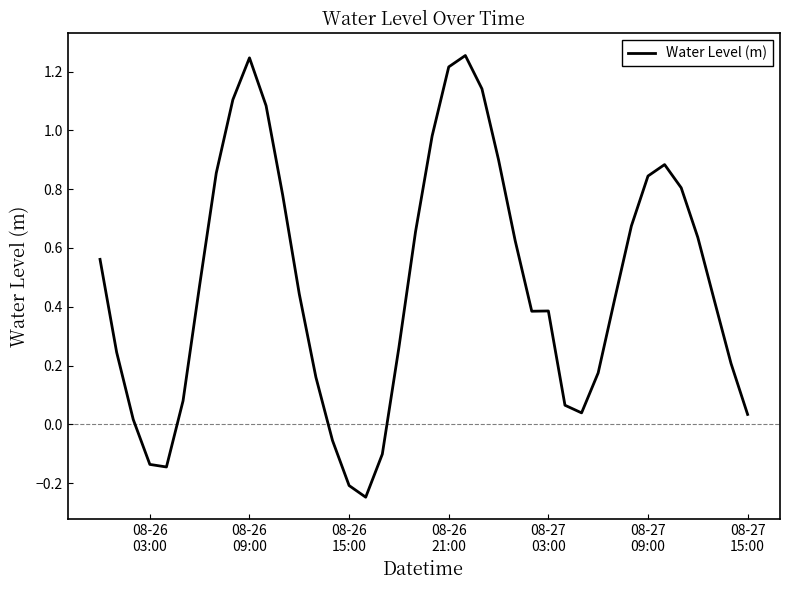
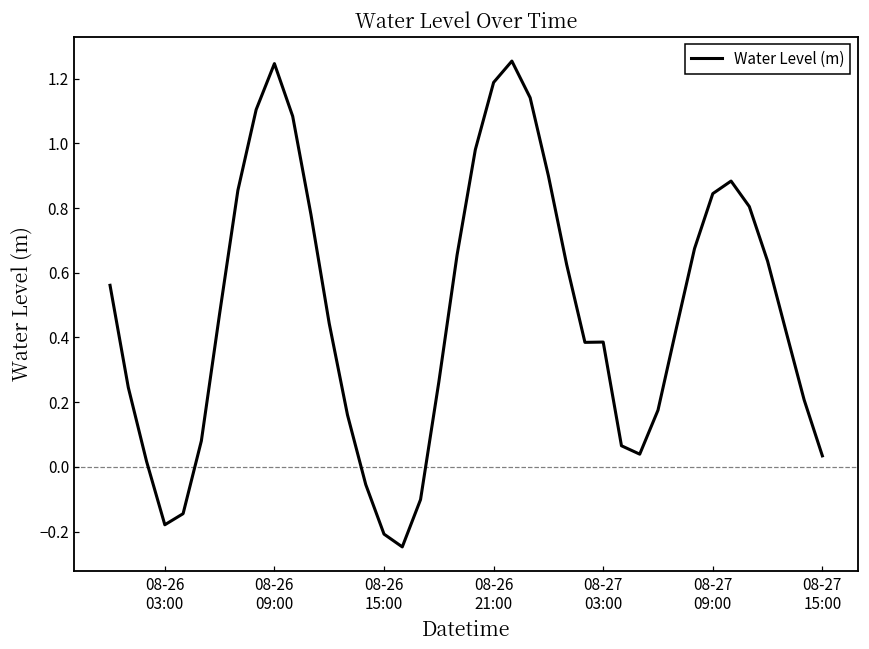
08-26 03:00: -0.14 -> -0.18
08-26 21:00: 1.22 -> 1.19
